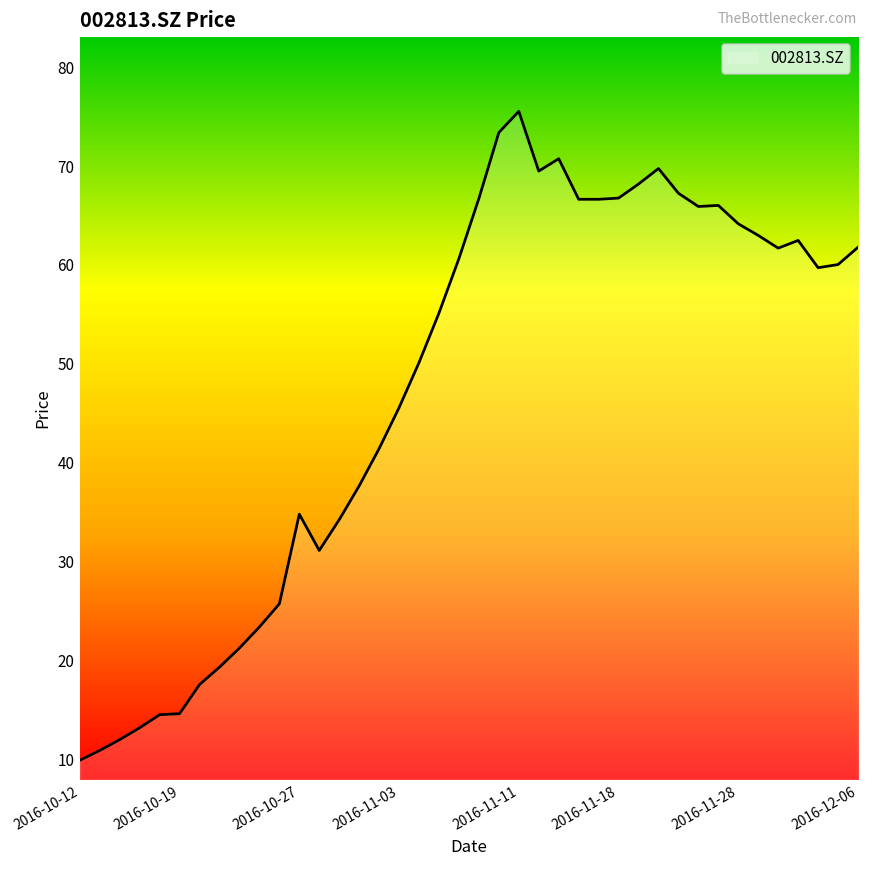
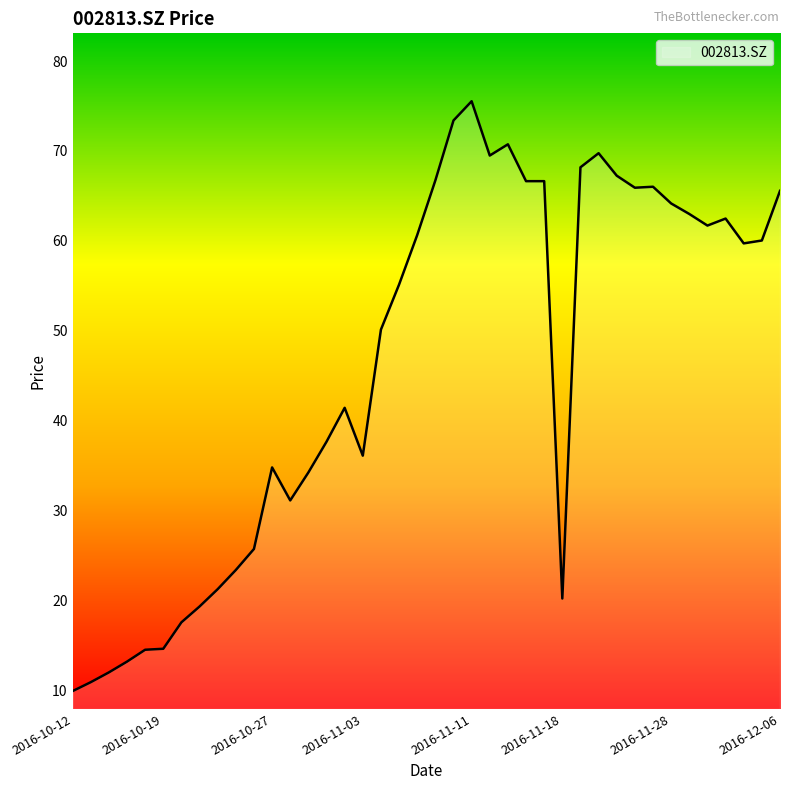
2016-11-03: 46 -> 36
2016-11-18: 67 -> 20
2016-12-06: 62 -> 66
